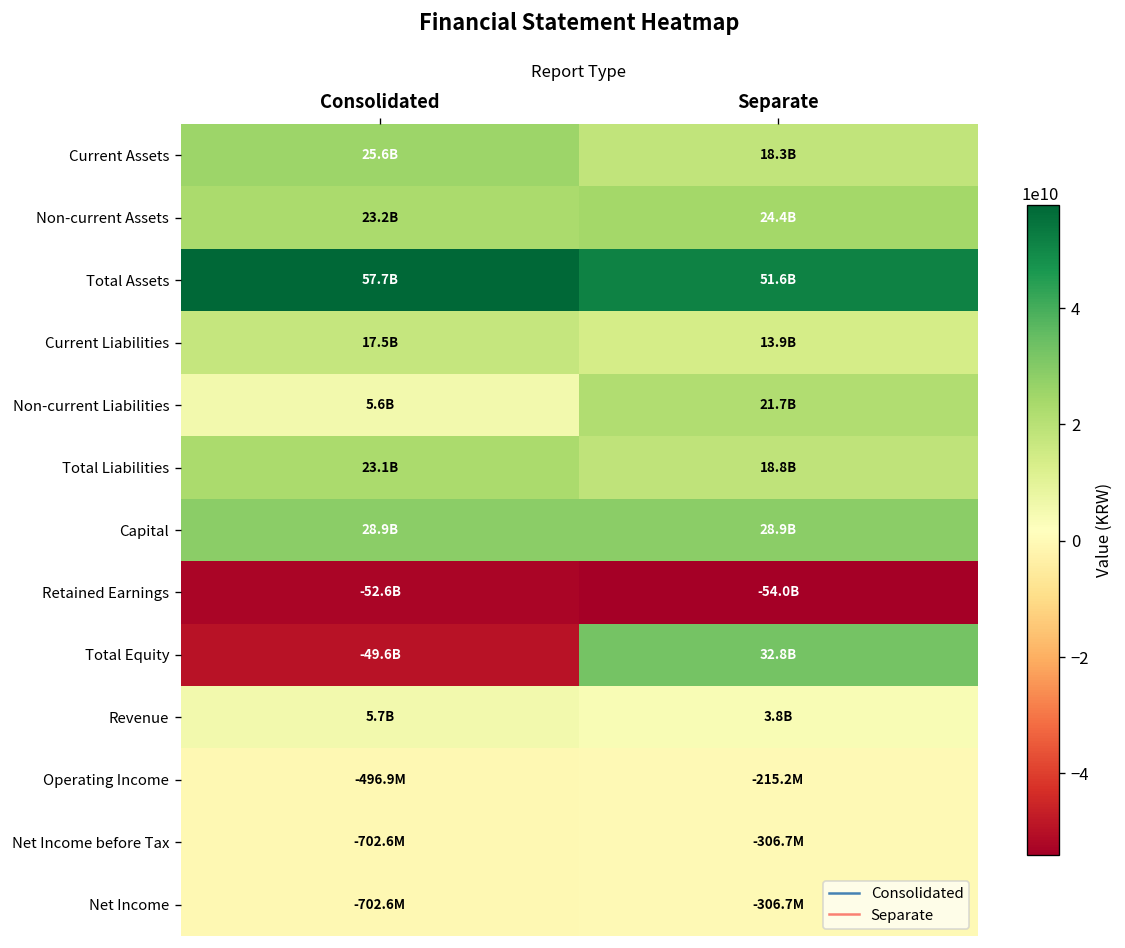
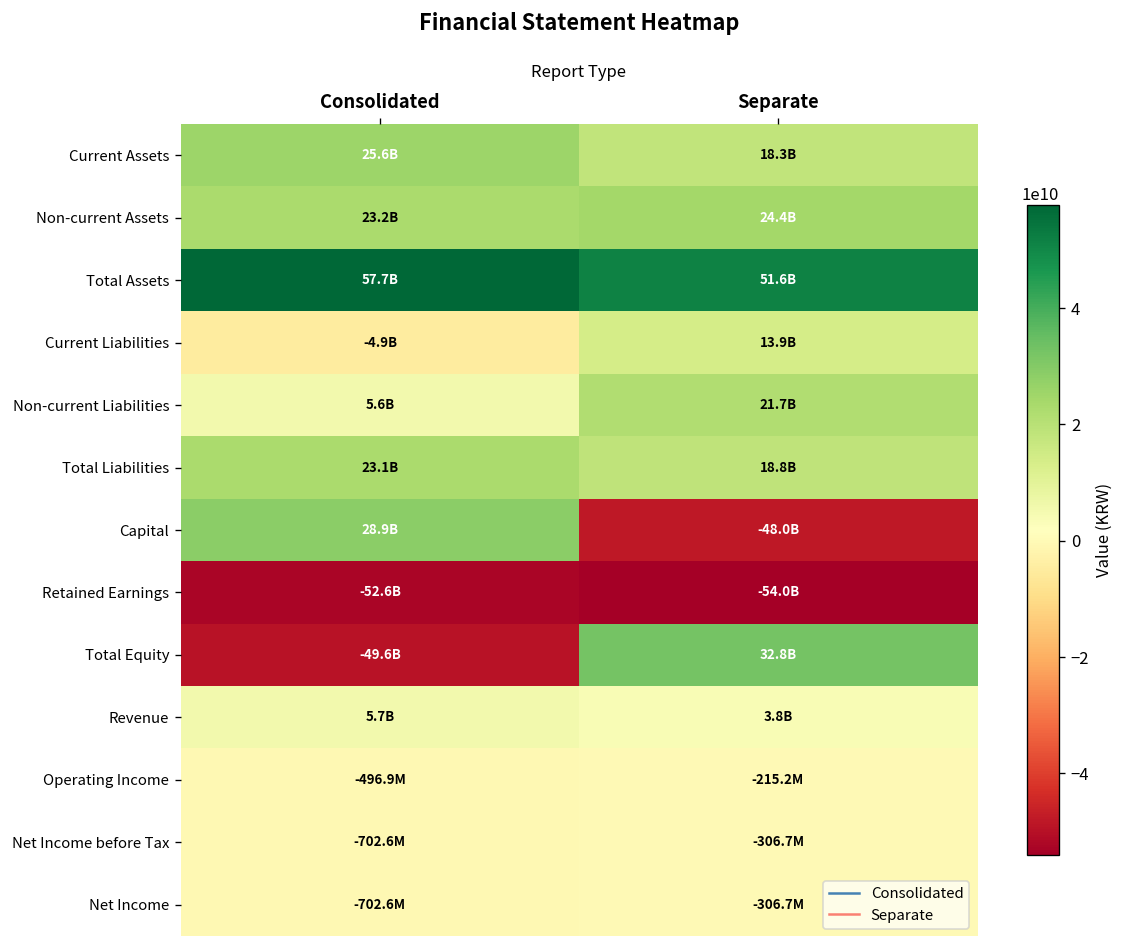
Current Liabilities, Consolidated: 17.5B -> -4.9B
Capital, Separate: 28.9B -> -48.0B
